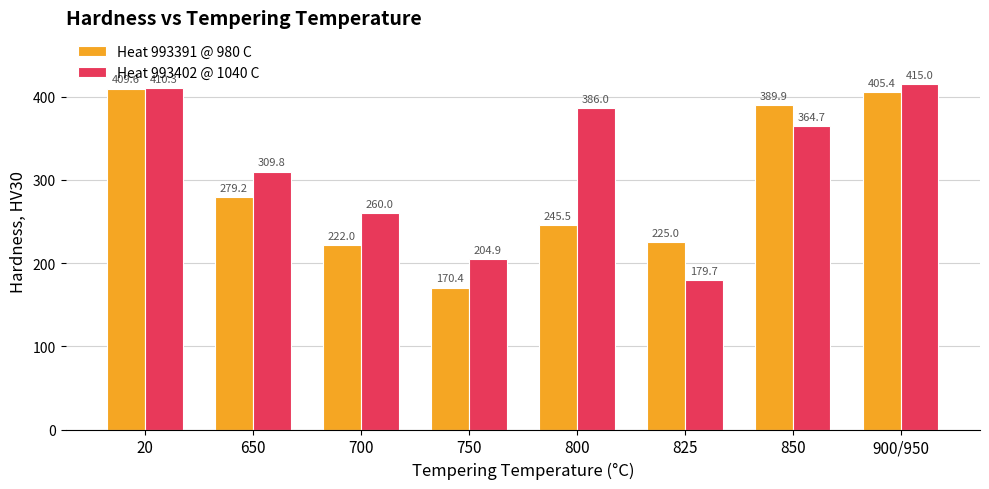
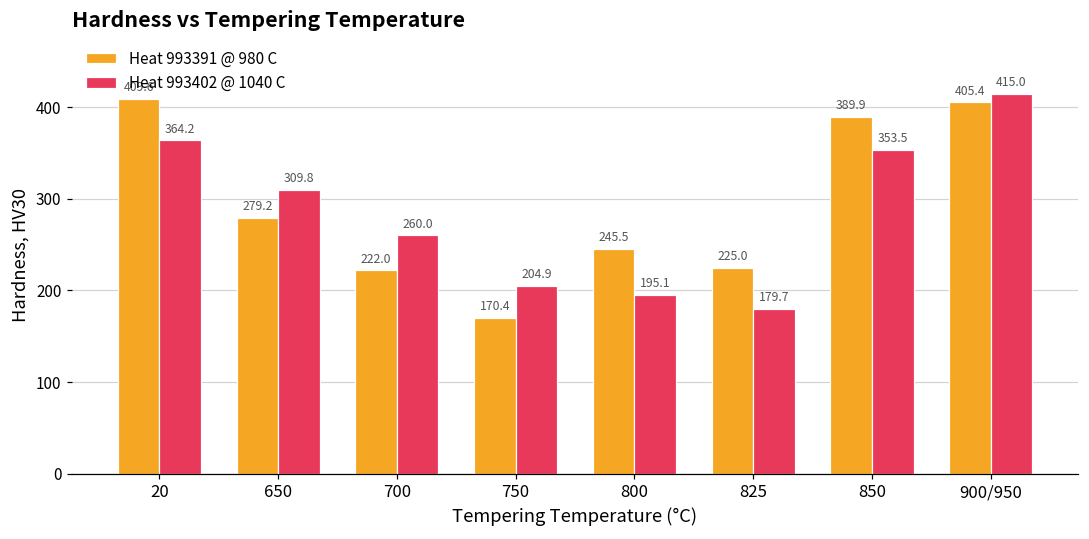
Heat 993402 @ 1040 C, 20: 410.3 -> 364.2
Heat 993402 @ 1040 C, 800: 386.0 -> 195.1
Heat 993402 @ 1040 C, 850: 364.7 -> 353.5
